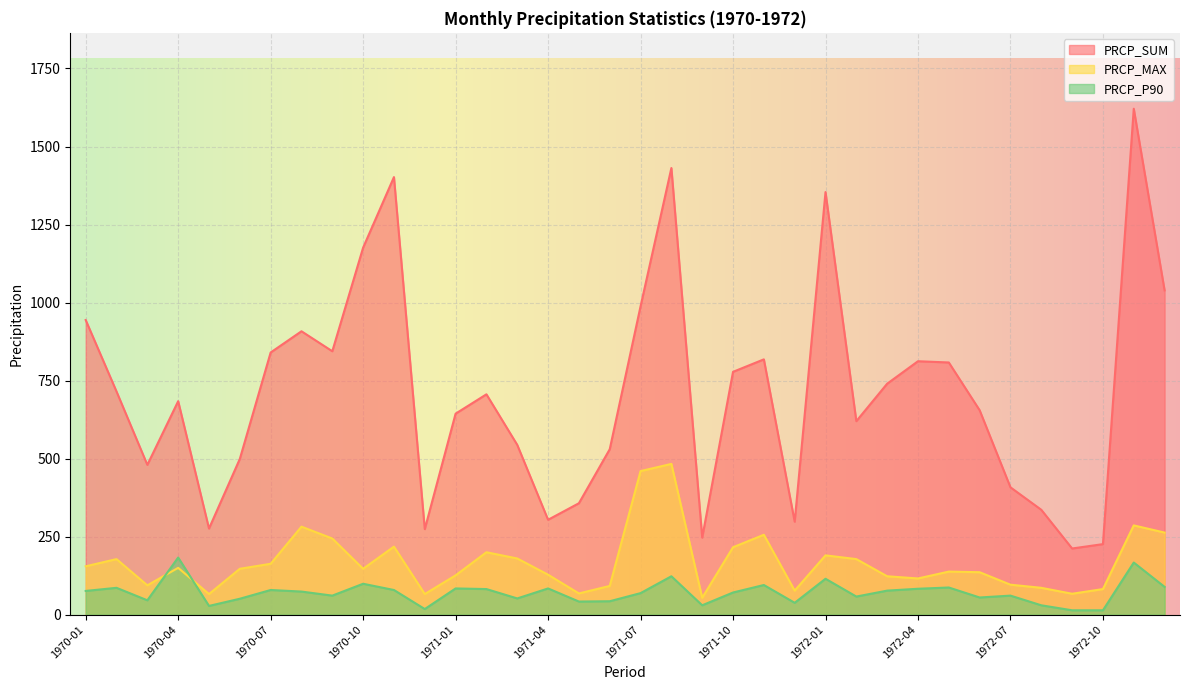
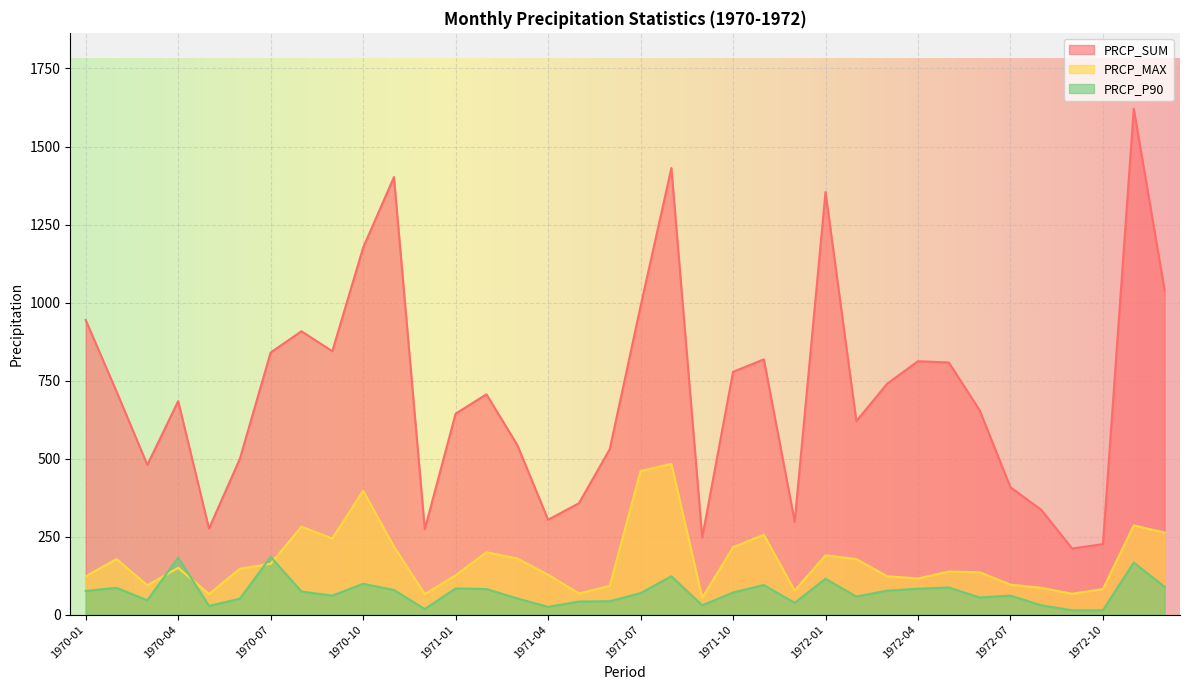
PRCP_MAX, 1970-01: 160 -> 120
PRCP_P90, 1970-07: 80 -> 190
PRCP_MAX, 1970-10: 150 -> 400
PRCP_P90, 1971-04: 80 -> 30
